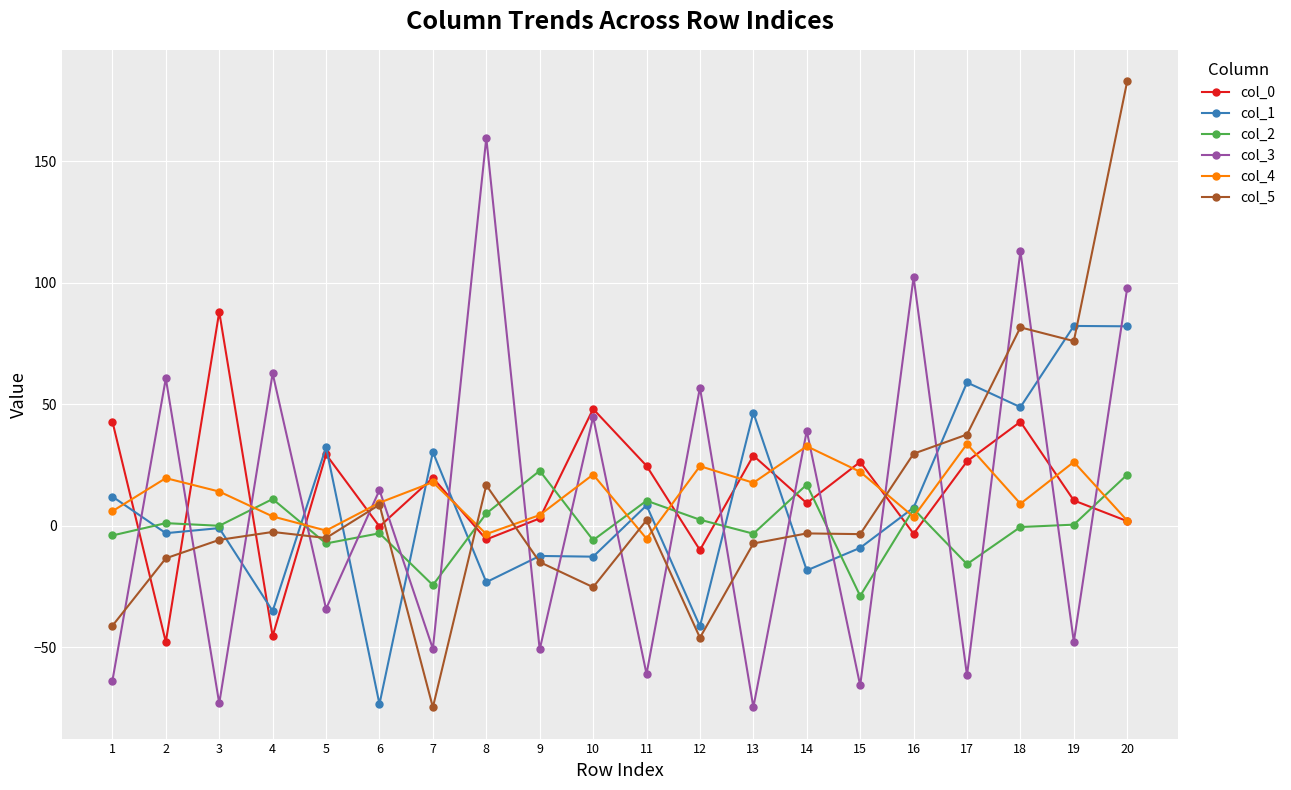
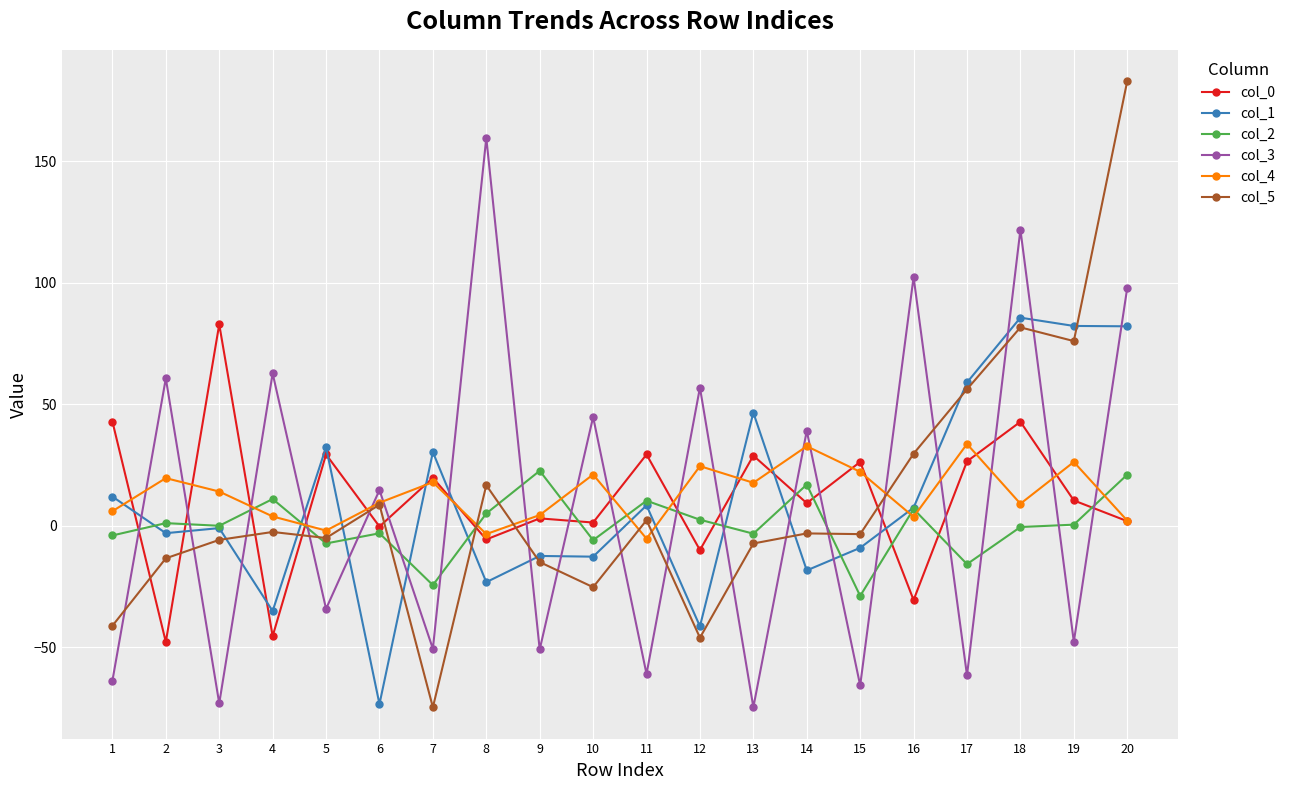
col_0, 3: 88 -> 83
col_0, 10: 48 -> 1
col_0, 11: 25 -> 29
col_0, 16: -3 -> -31
col_5, 17: 38 -> 56
col_1, 18: 49 -> 86
col_3, 18: 113 -> 122
